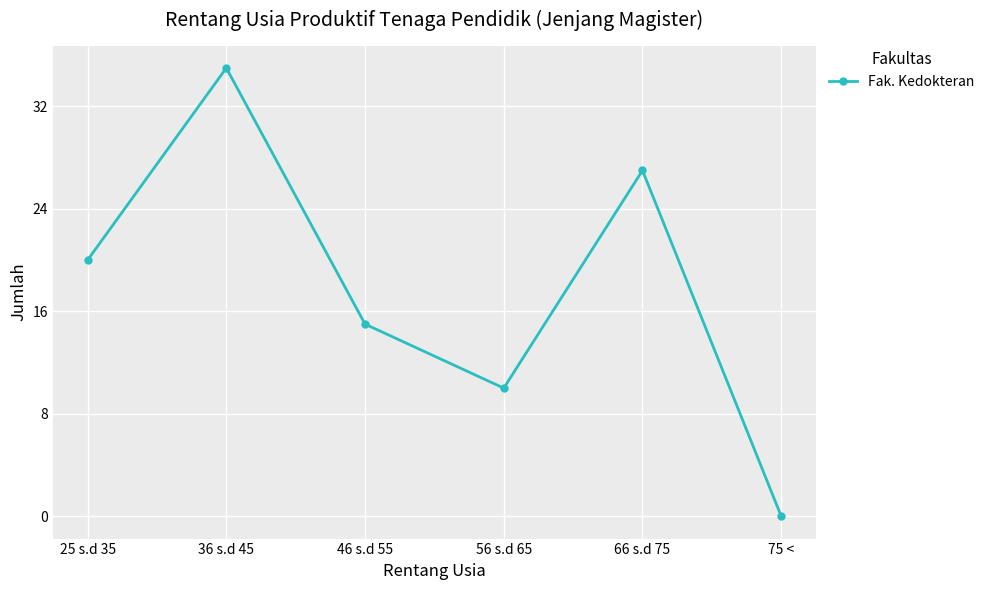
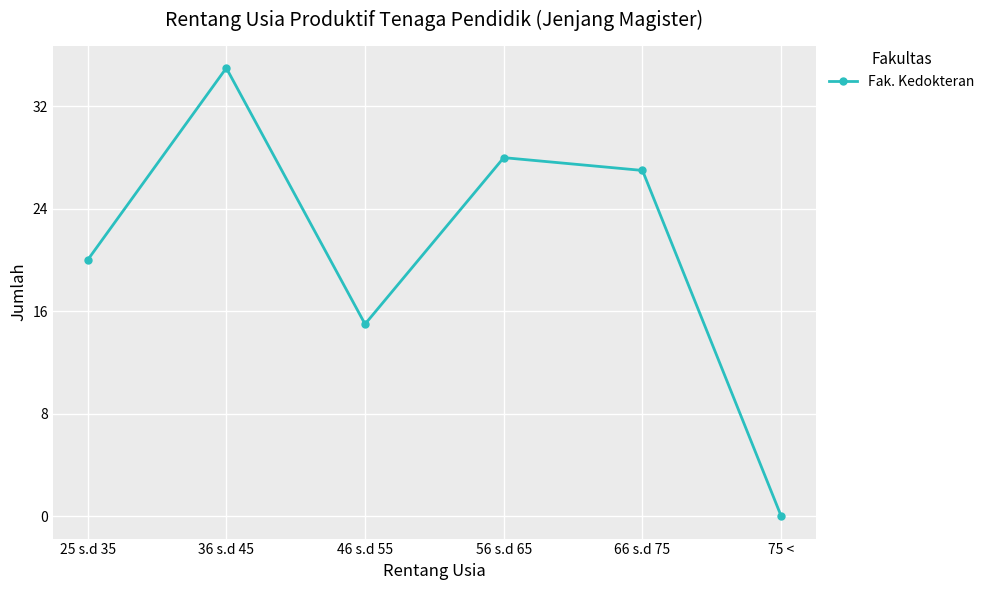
56 s.d 65: 10 -> 28
